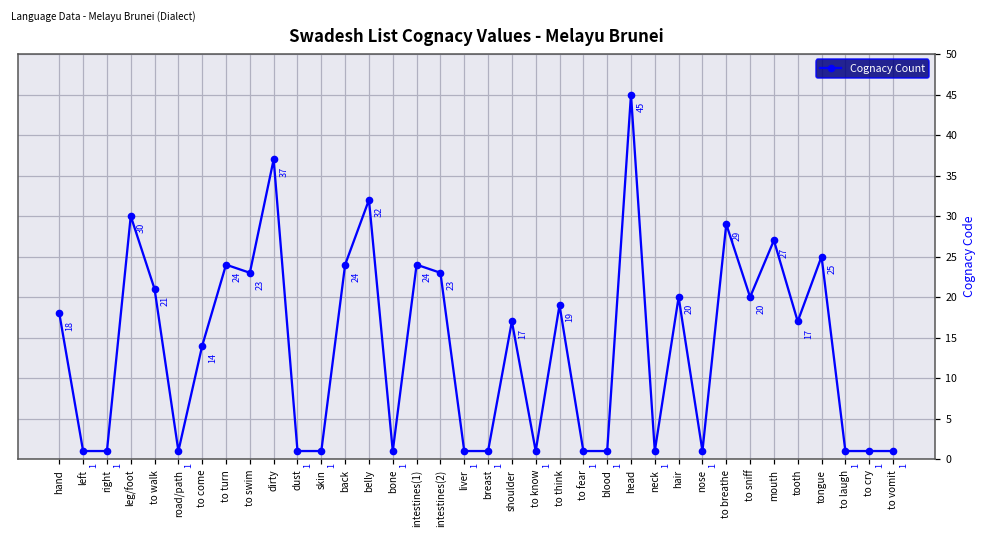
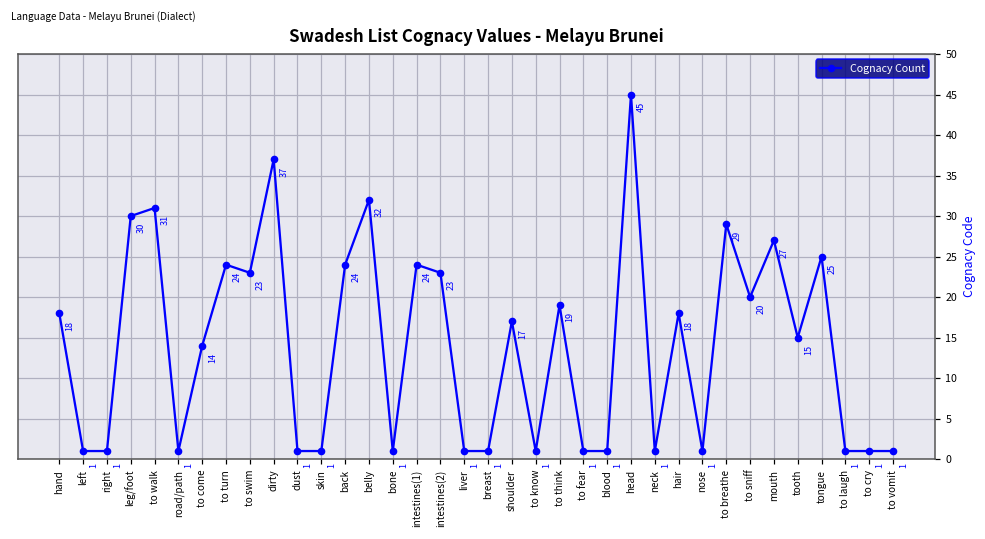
to walk: 21 -> 31
hair: 20 -> 18
tooth: 17 -> 15
